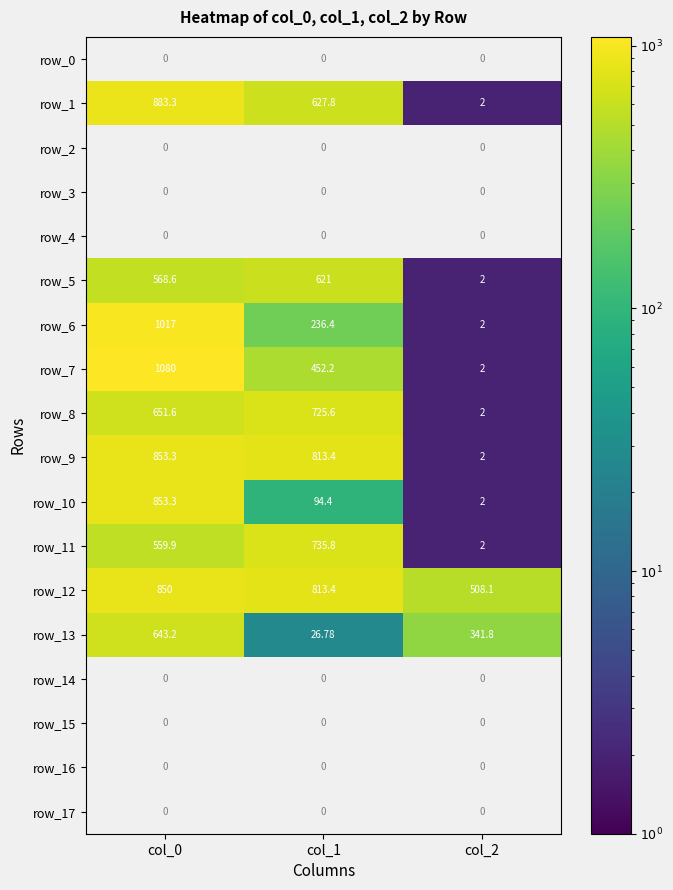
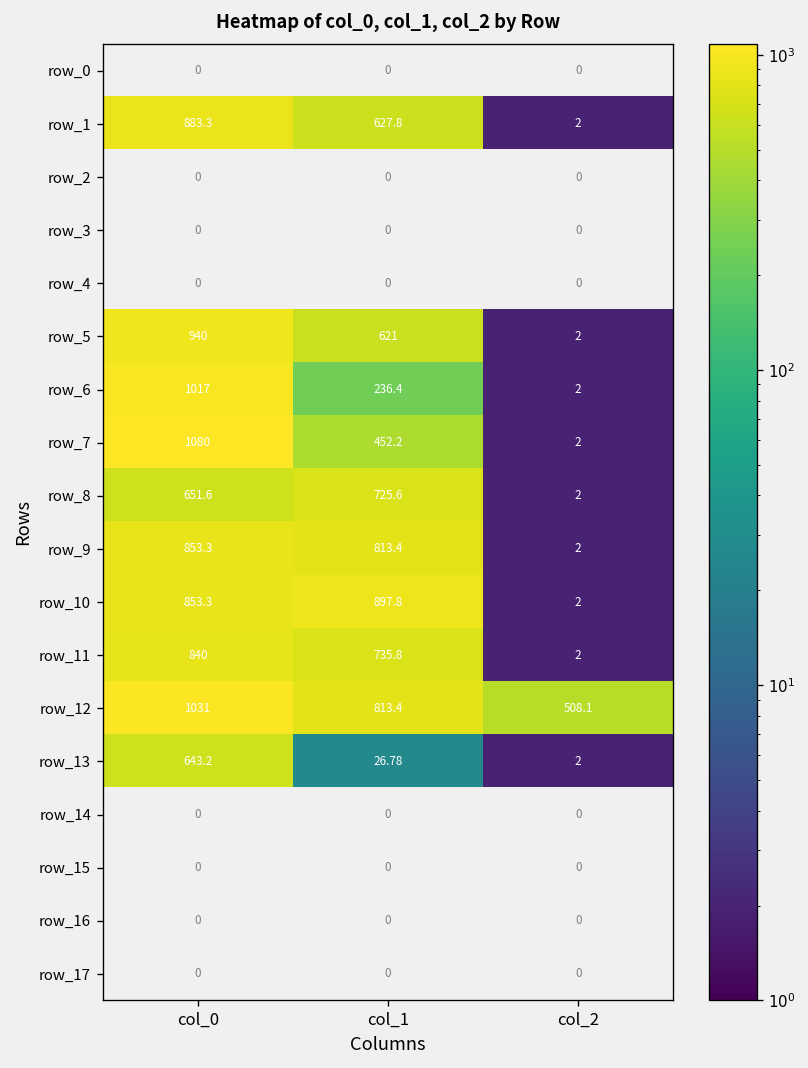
row_5, col_0: 568.6 -> 940
row_10, col_1: 94.4 -> 897.8
row_11, col_0: 559.9 -> 840
row_12, col_0: 850 -> 1031
row_13, col_2: 341.8 -> 2
